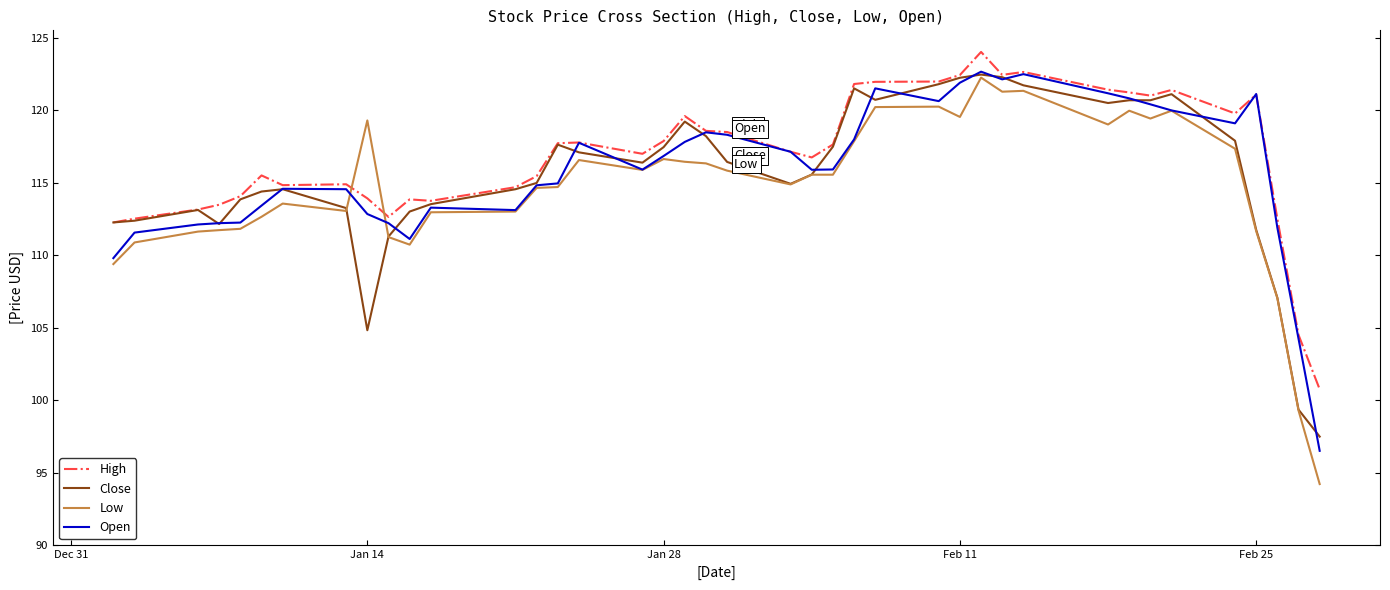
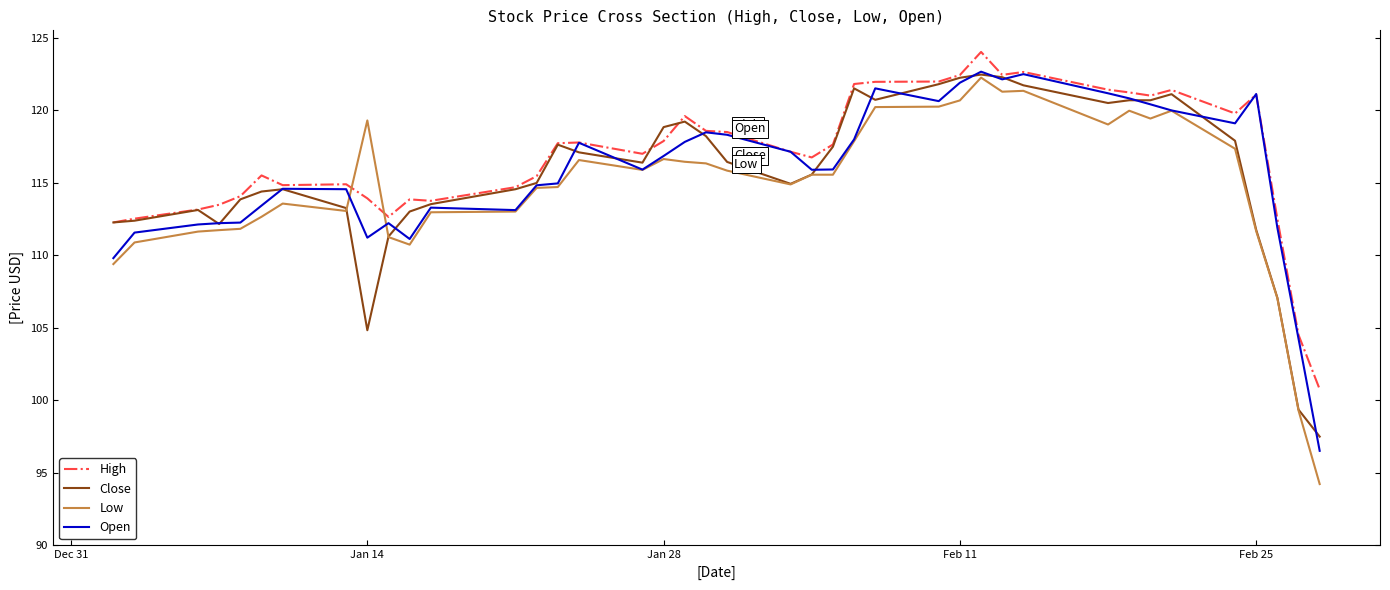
Open, Jan 14: 112.8 -> 111.2
Close, Jan 28: 117.5 -> 118.8
Low, Feb 11: 119.5 -> 120.7
